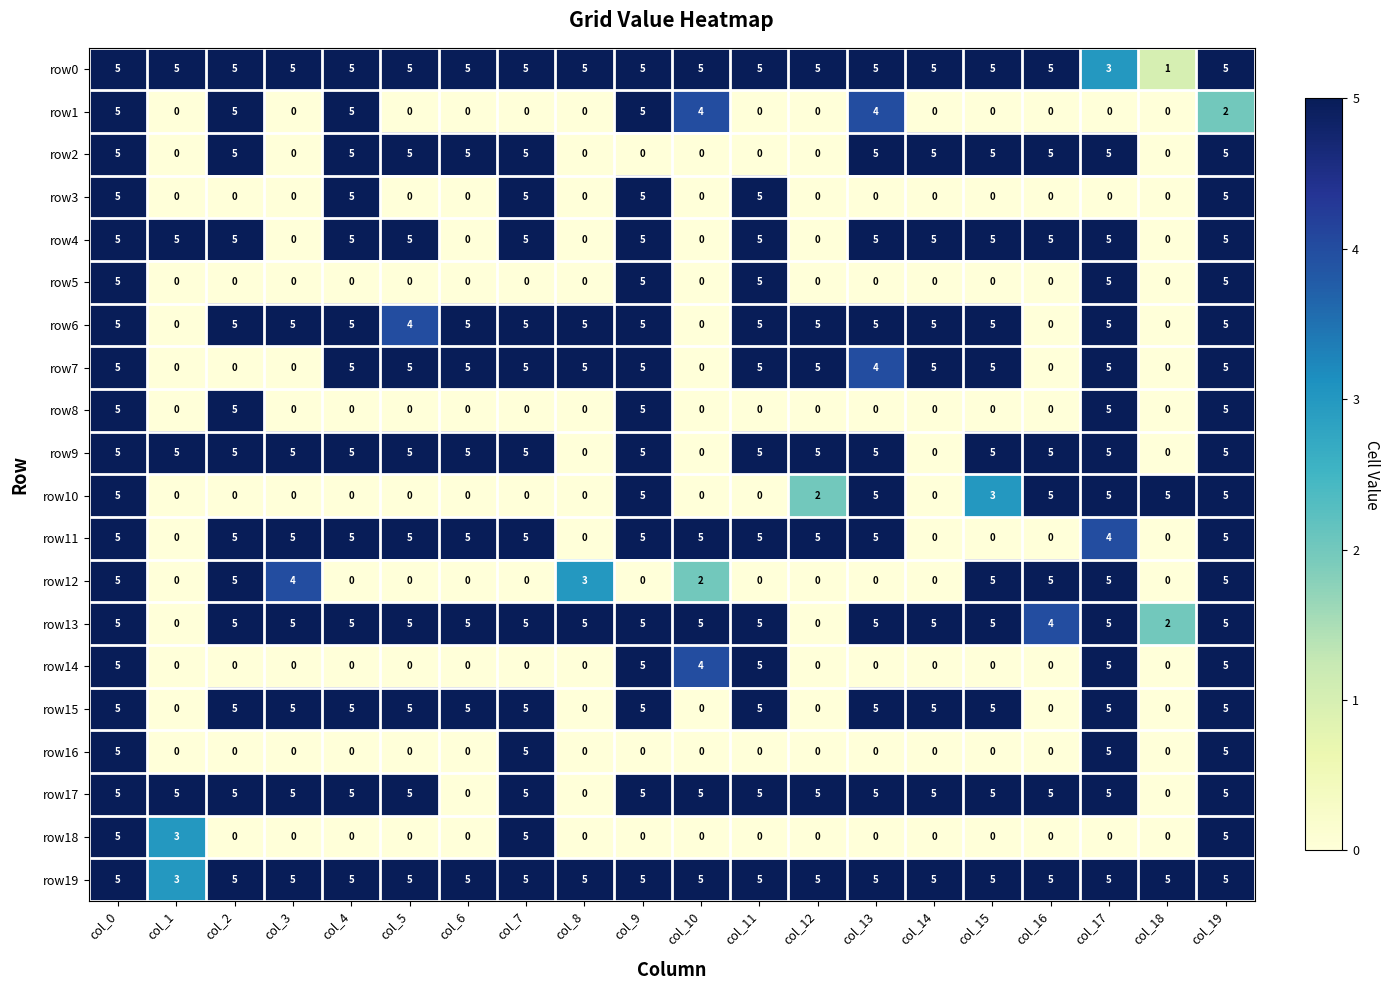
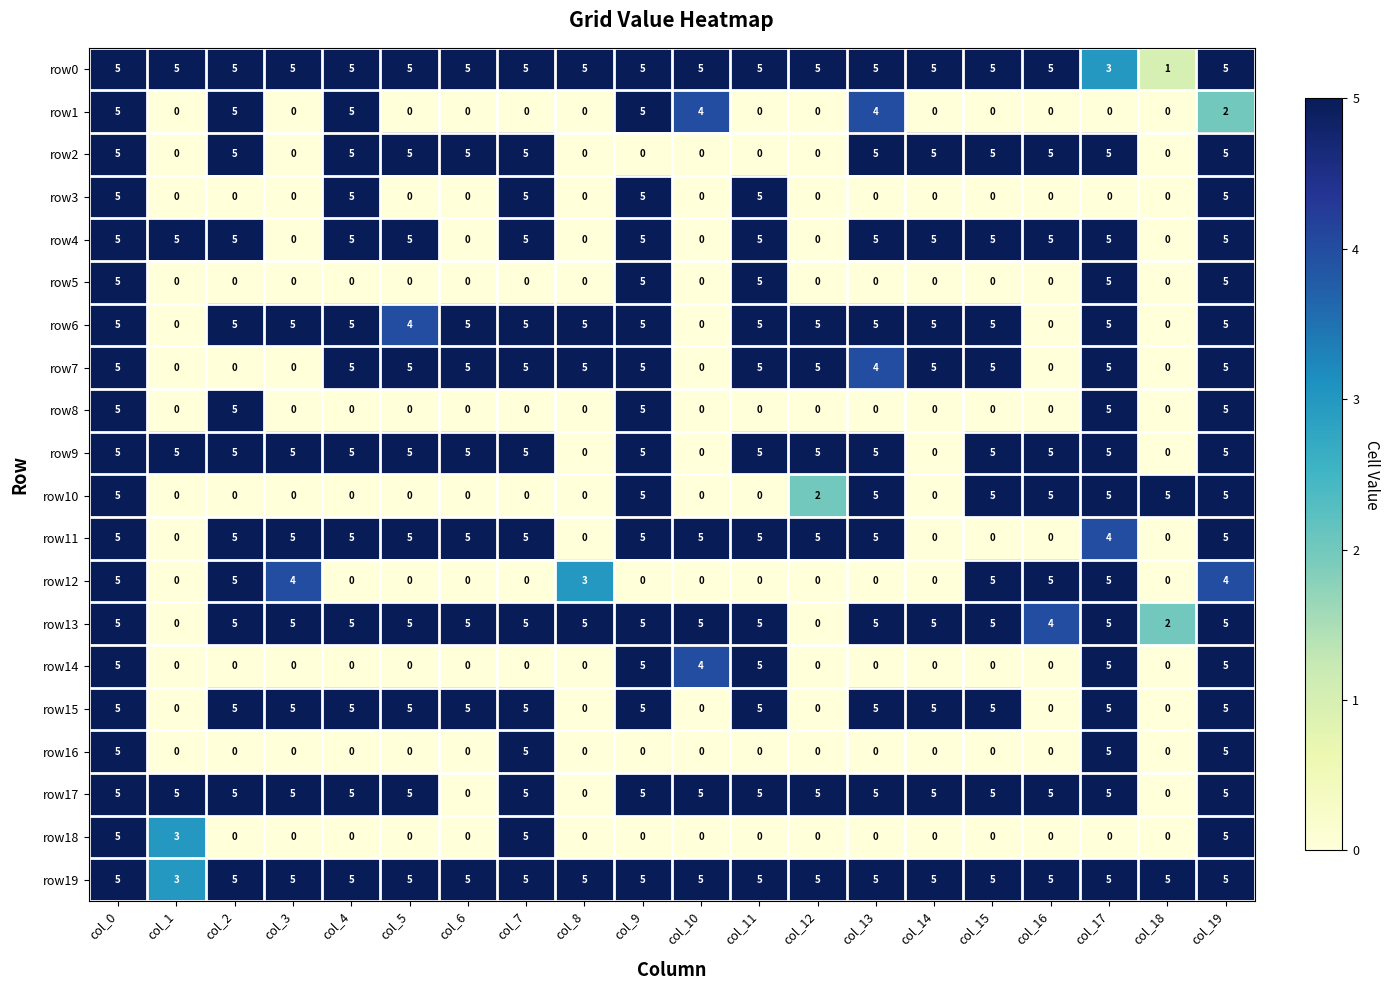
row10, col_15: 3 -> 5
row12, col_10: 2 -> 0
row12, col_19: 5 -> 4
